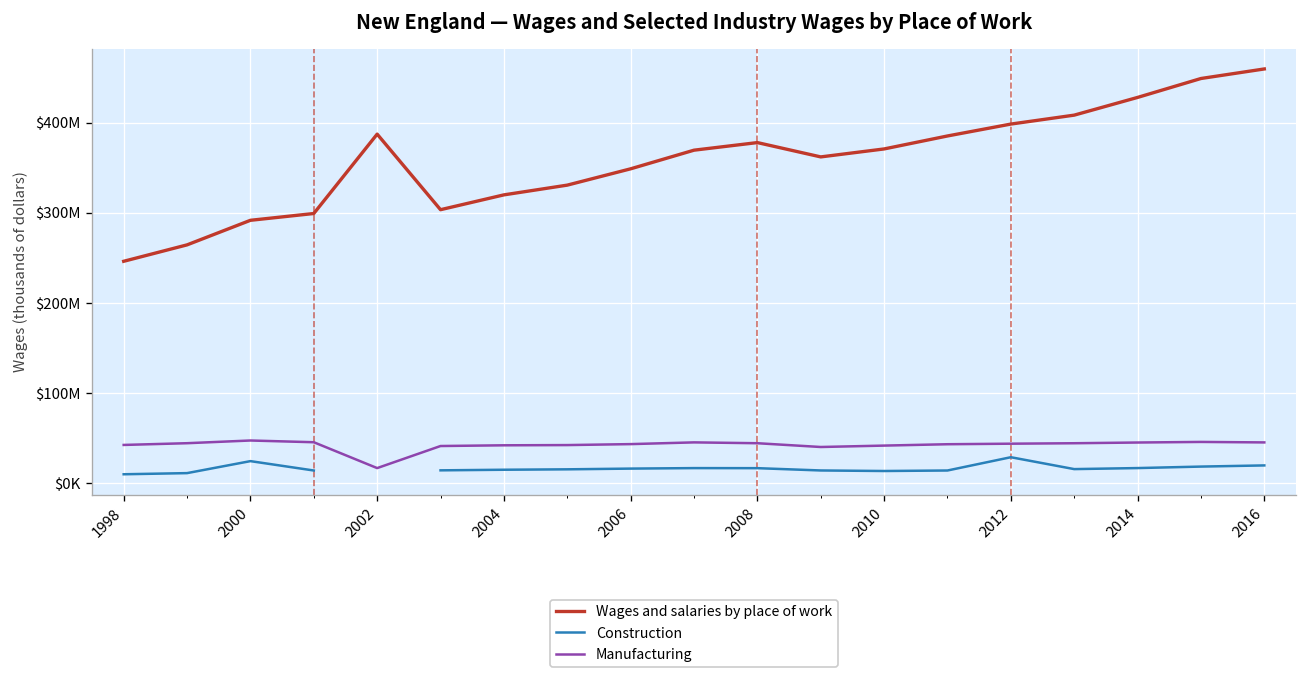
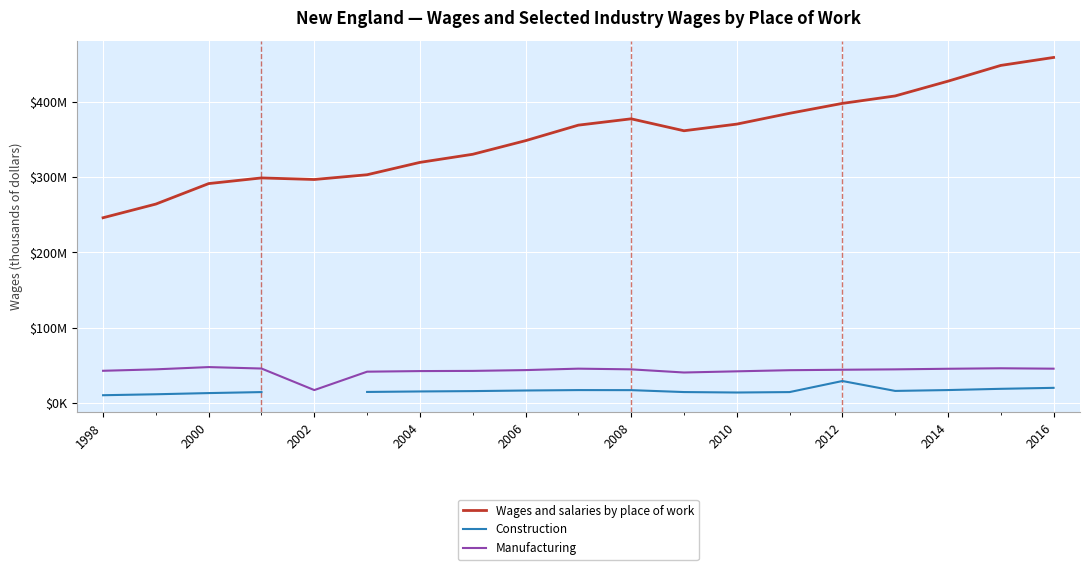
Construction, 2000: $20000000 -> $10000000
Wages and salaries by place of work, 2002: $390000000 -> $300000000
